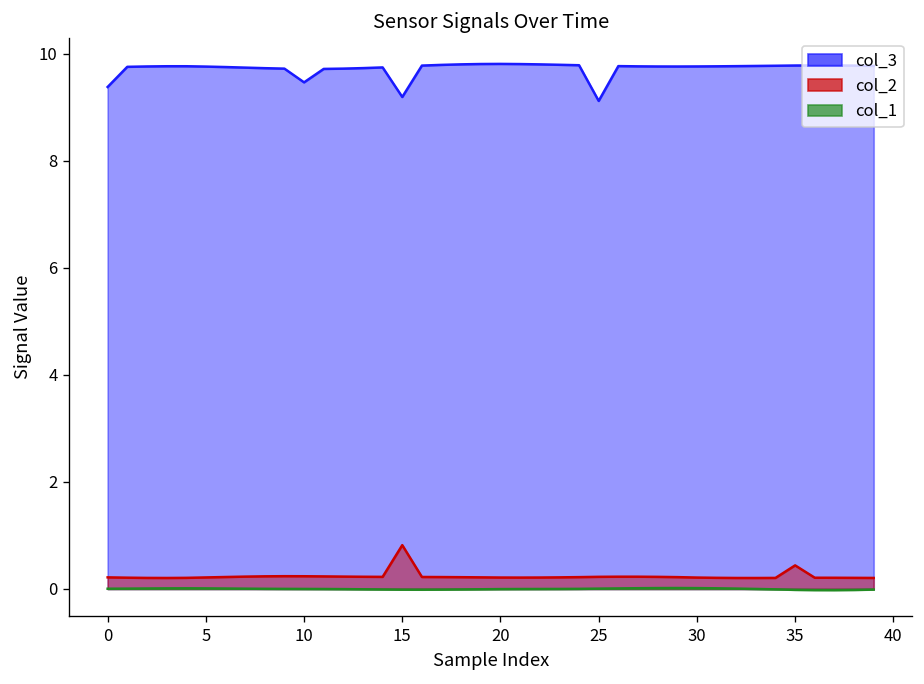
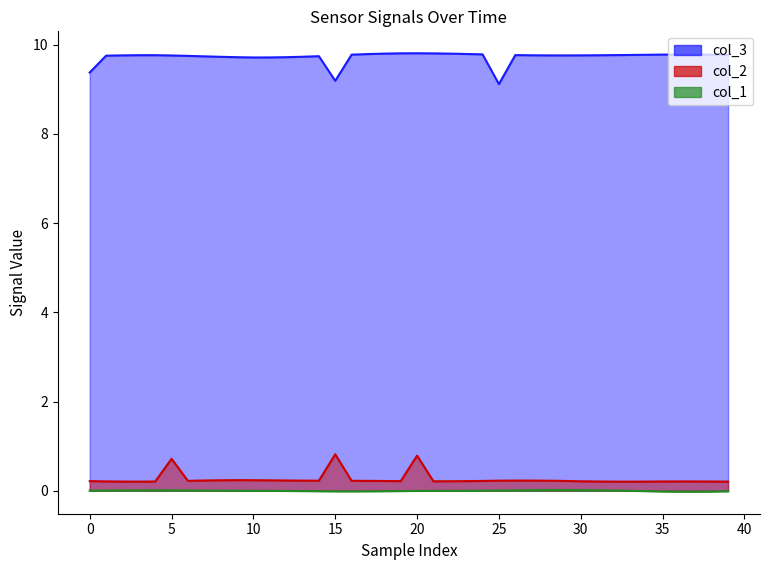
col_2, 5: 0.2 -> 0.7
col_3, 10: 9.5 -> 9.7
col_2, 20: 0.2 -> 0.8
col_2, 35: 0.4 -> 0.2
